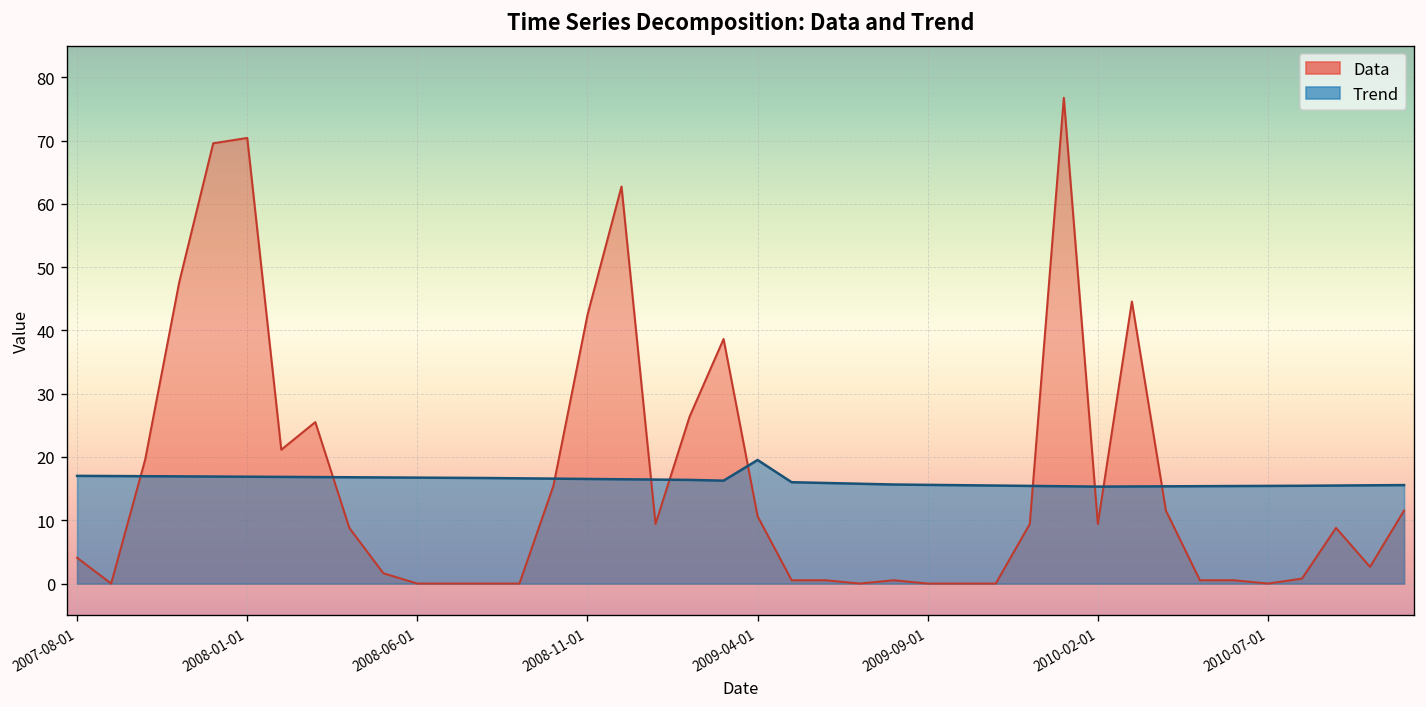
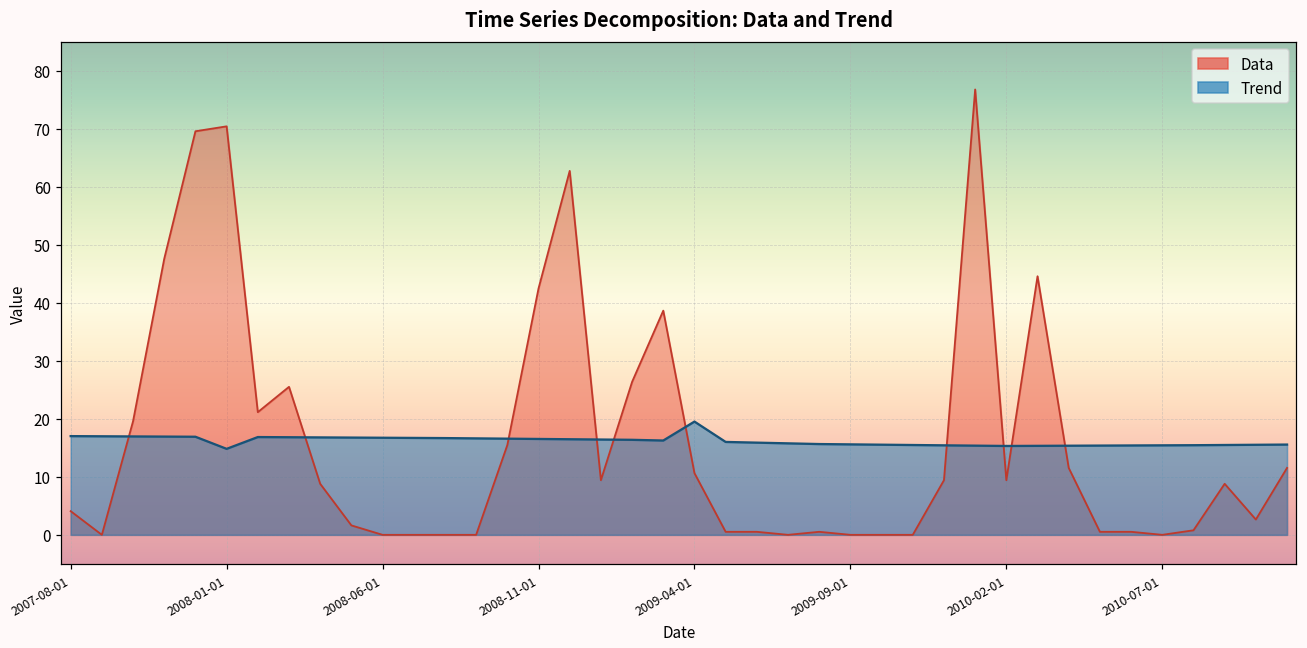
Trend, 2008-01-01: 17 -> 15
